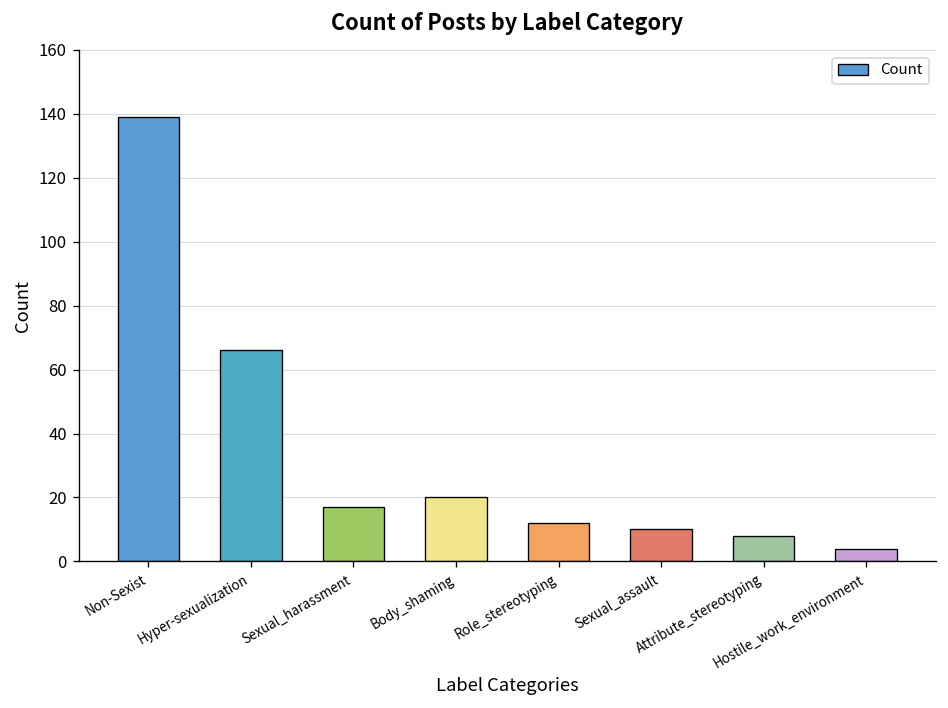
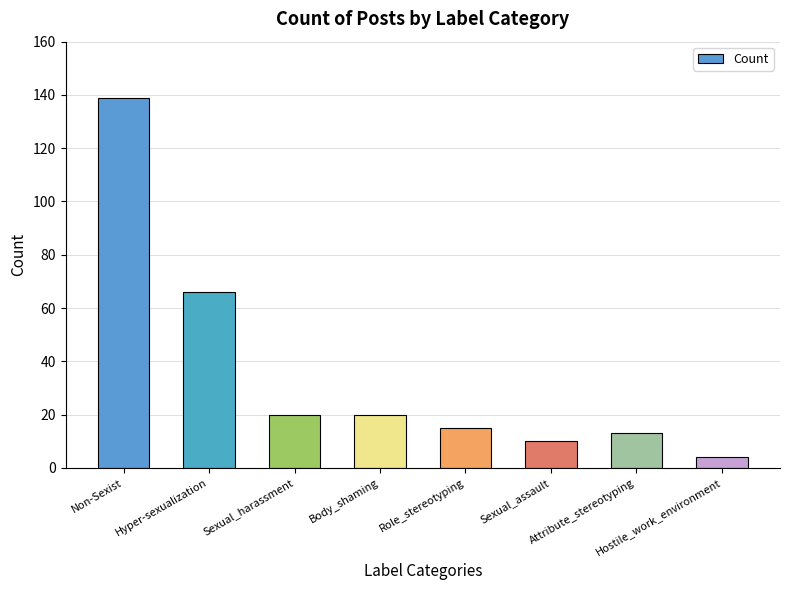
Sexual_harassment: 17 -> 20
Role_stereotyping: 12 -> 15
Attribute_stereotyping: 8 -> 13
